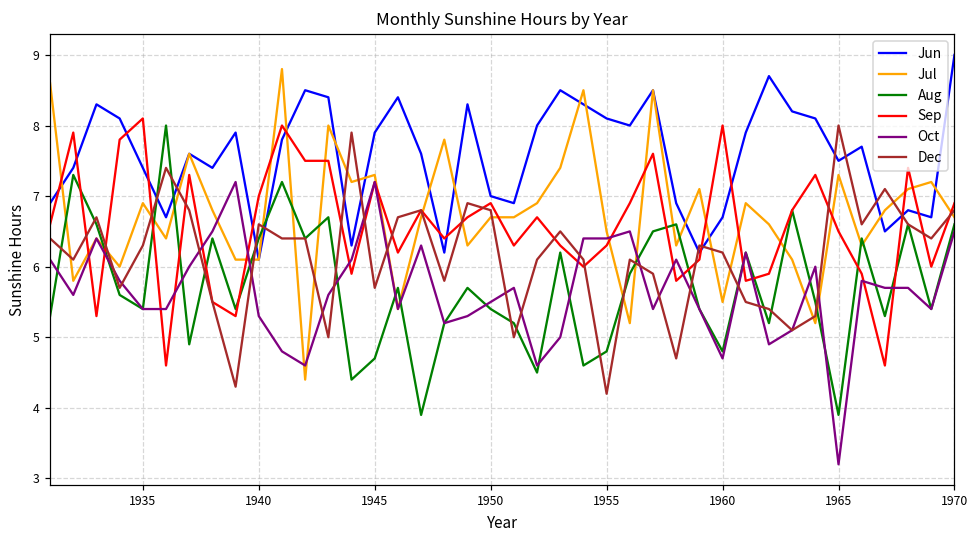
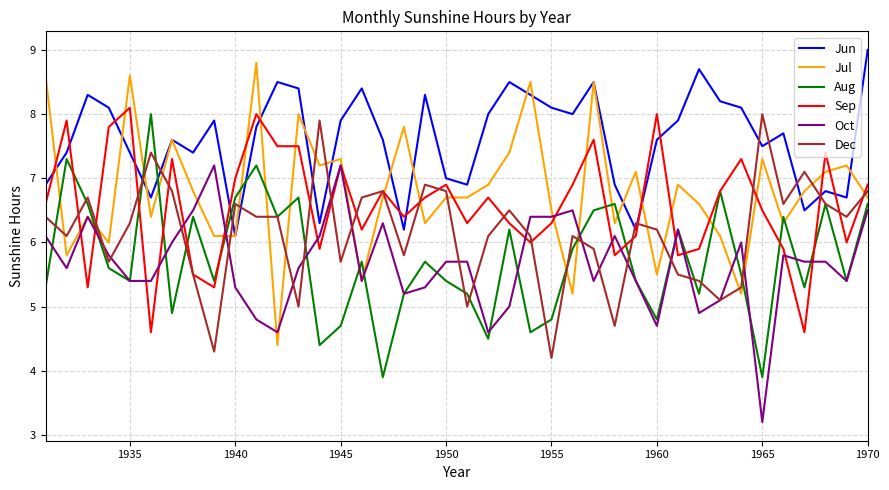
Jul, 1935: 6.9 -> 8.6
Aug, 1940: 6.4 -> 6.7
Oct, 1950: 5.5 -> 5.7
Jun, 1960: 6.7 -> 7.6
